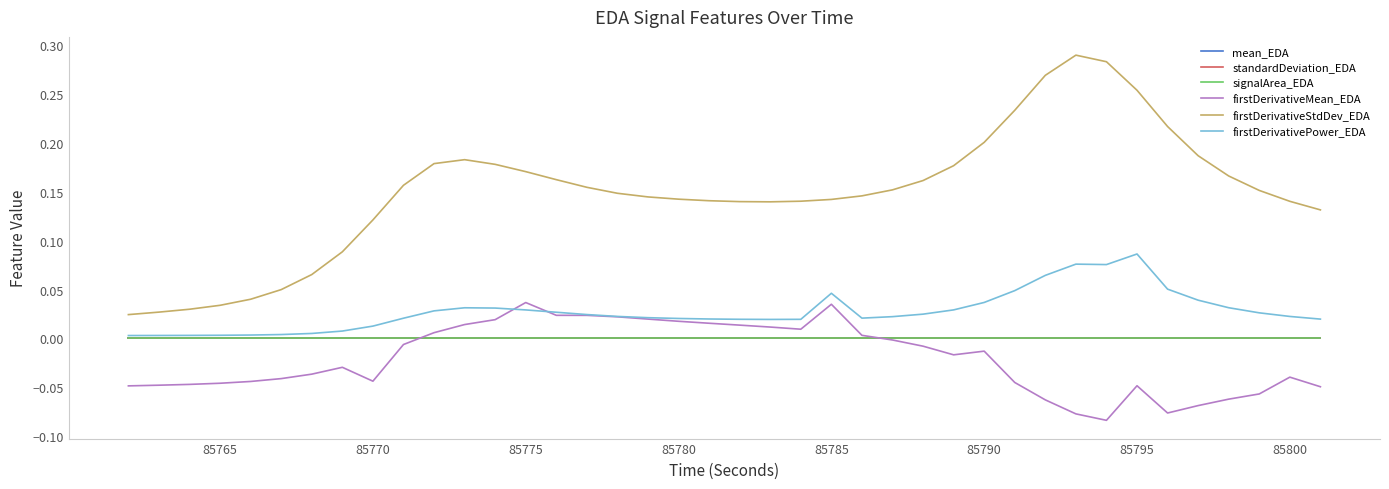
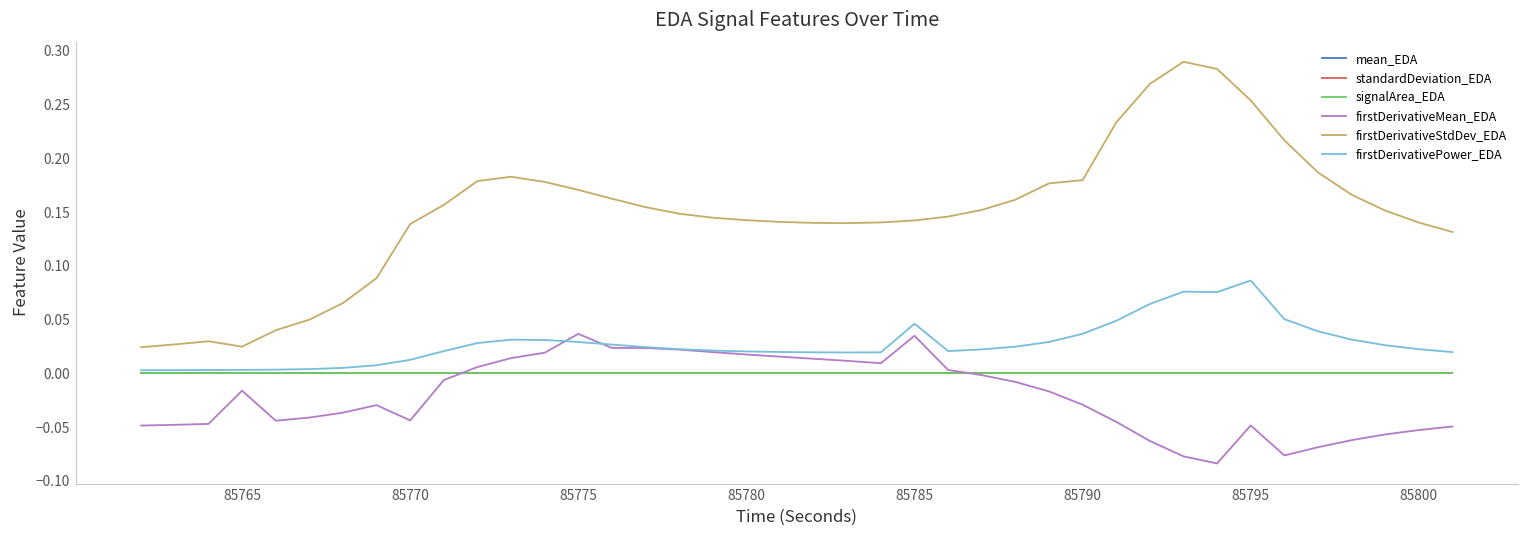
firstDerivativeMean_EDA, 85765: -0.05 -> -0.02
firstDerivativeStdDev_EDA, 85765: 0.03 -> 0.02
firstDerivativeStdDev_EDA, 85770: 0.12 -> 0.14
firstDerivativeMean_EDA, 85790: -0.01 -> -0.03
firstDerivativeStdDev_EDA, 85790: 0.20 -> 0.18
firstDerivativeMean_EDA, 85800: -0.04 -> -0.05
